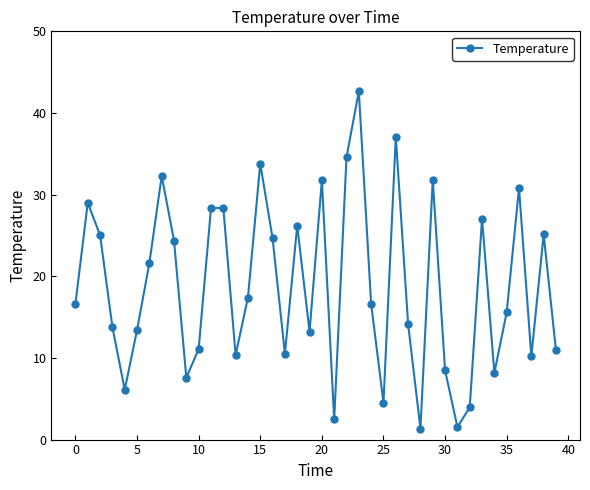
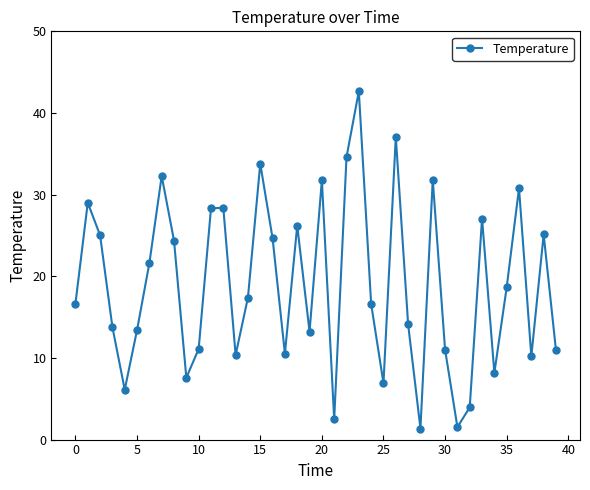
25: 5 -> 7
30: 8 -> 11
35: 16 -> 19
